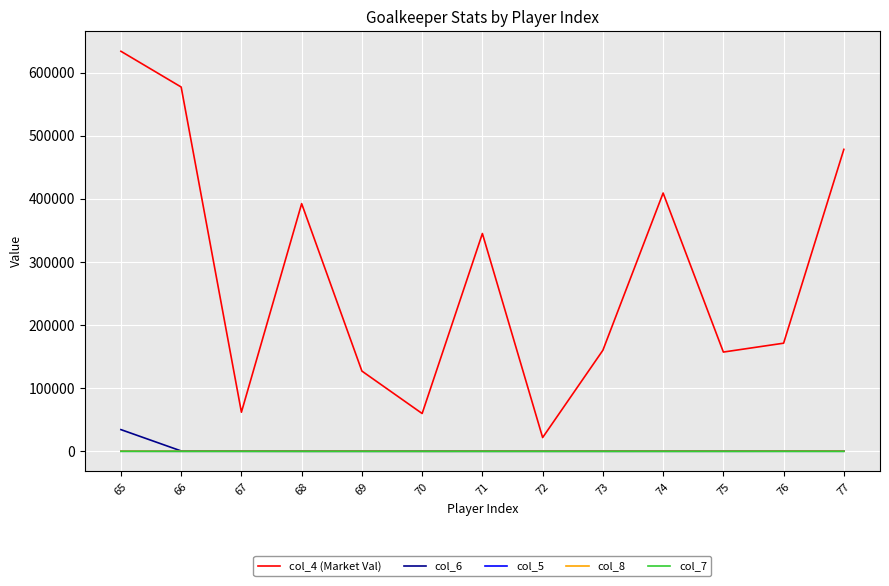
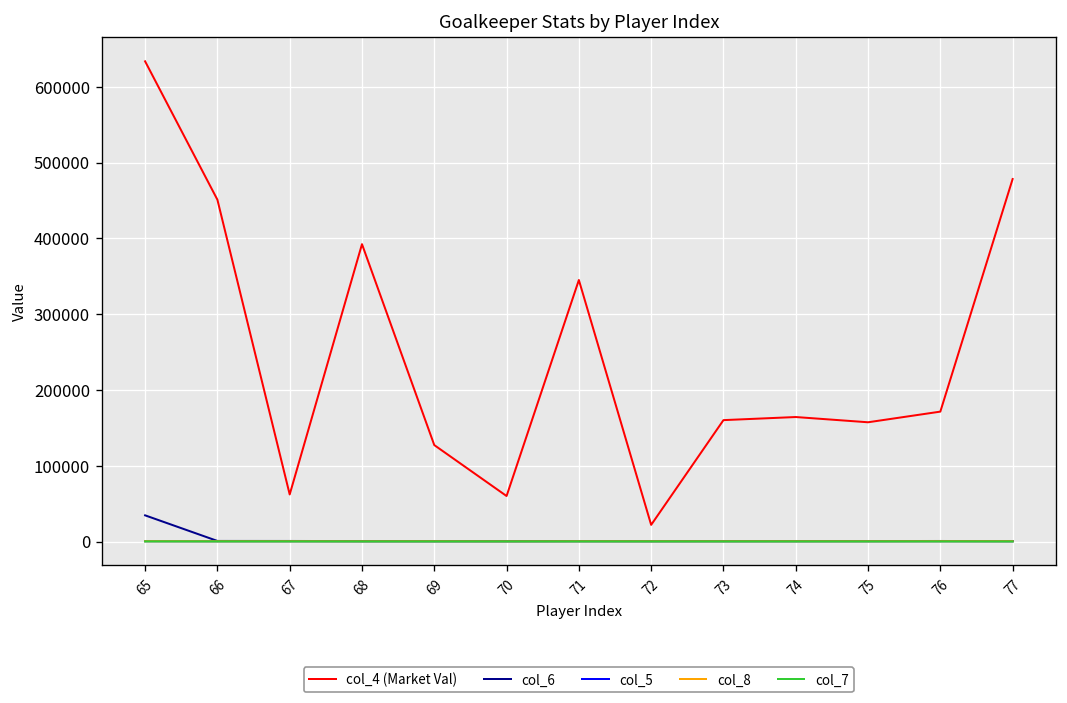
col_4 (Market Val), 66: 580000 -> 450000
col_4 (Market Val), 74: 410000 -> 160000
